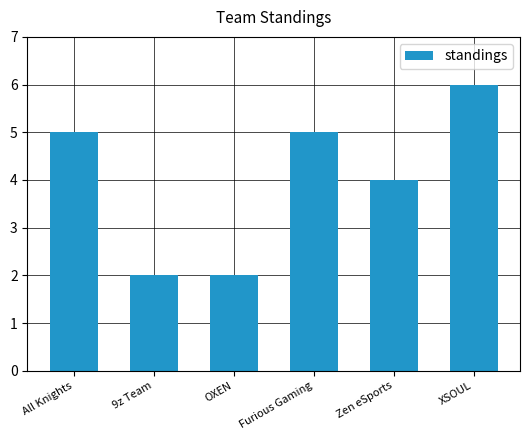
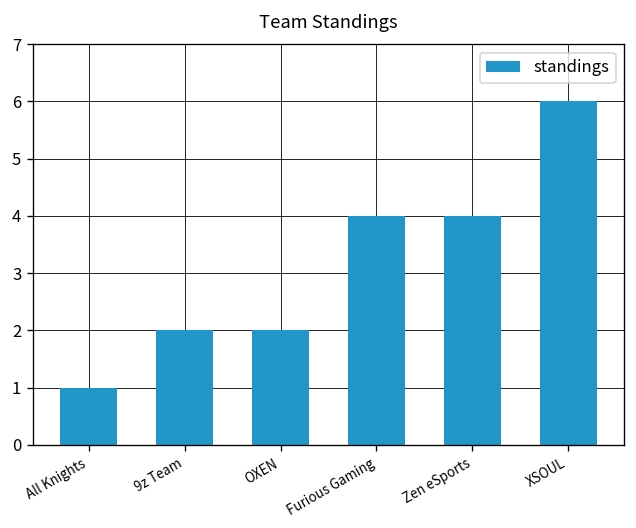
All Knights: 5 -> 1
Furious Gaming: 5 -> 4
